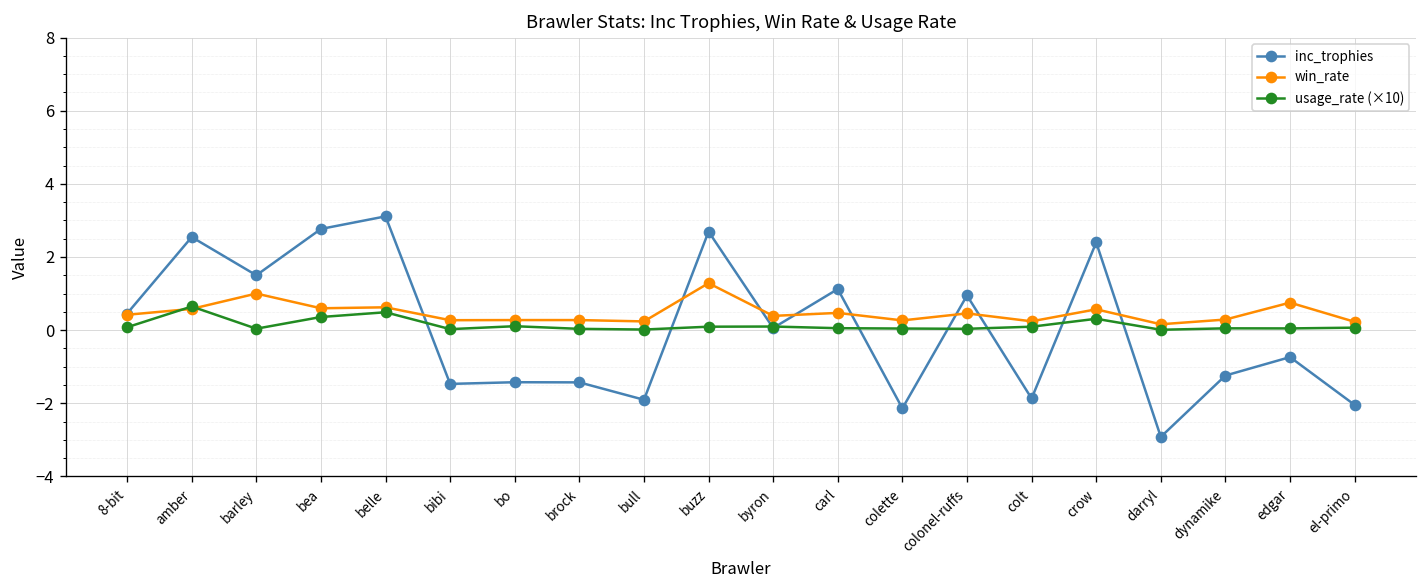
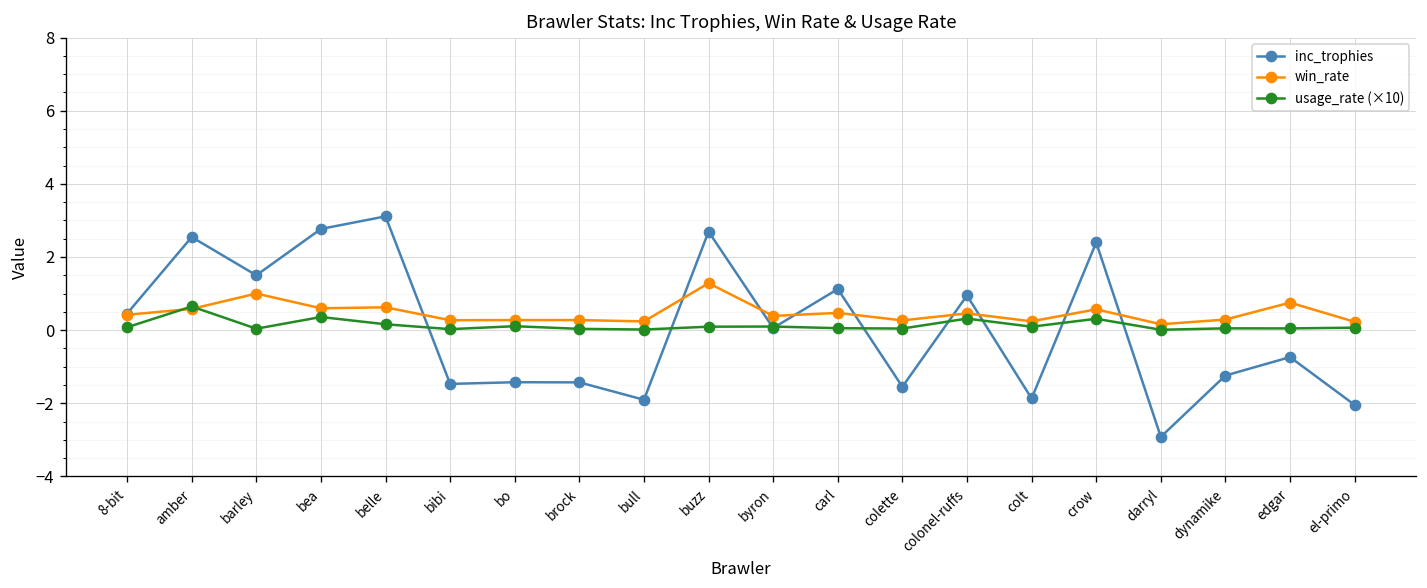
usage_rate (×10), belle: 0.5 -> 0.2
inc_trophies, colette: -2.1 -> -1.5
usage_rate (×10), colonel-ruffs: 0.0 -> 0.3
